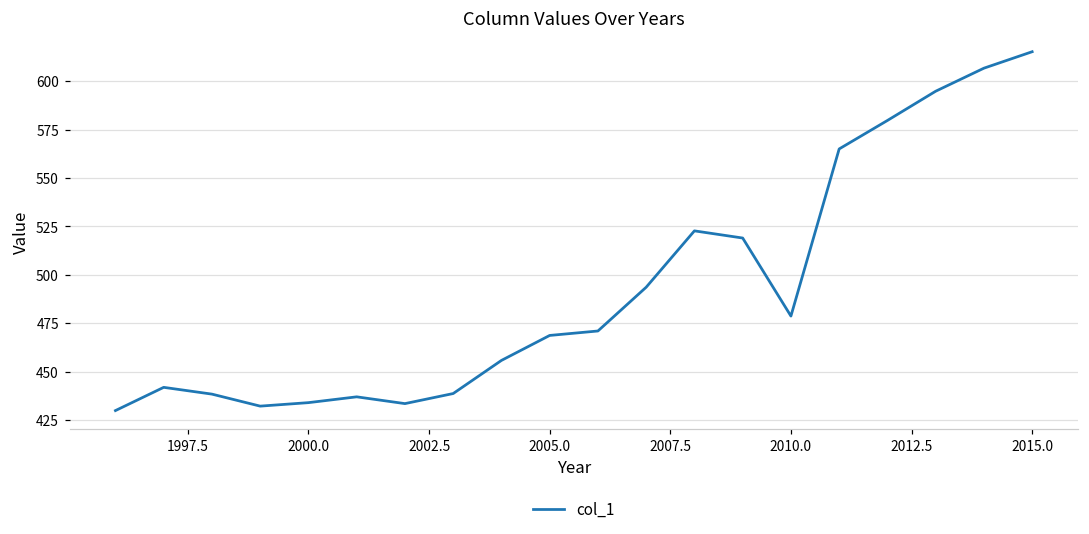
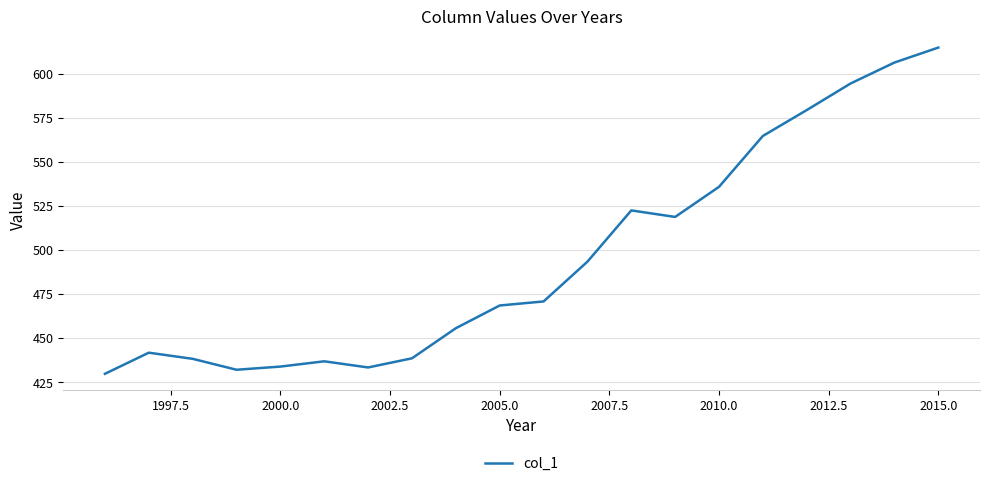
2010.0: 479 -> 536
